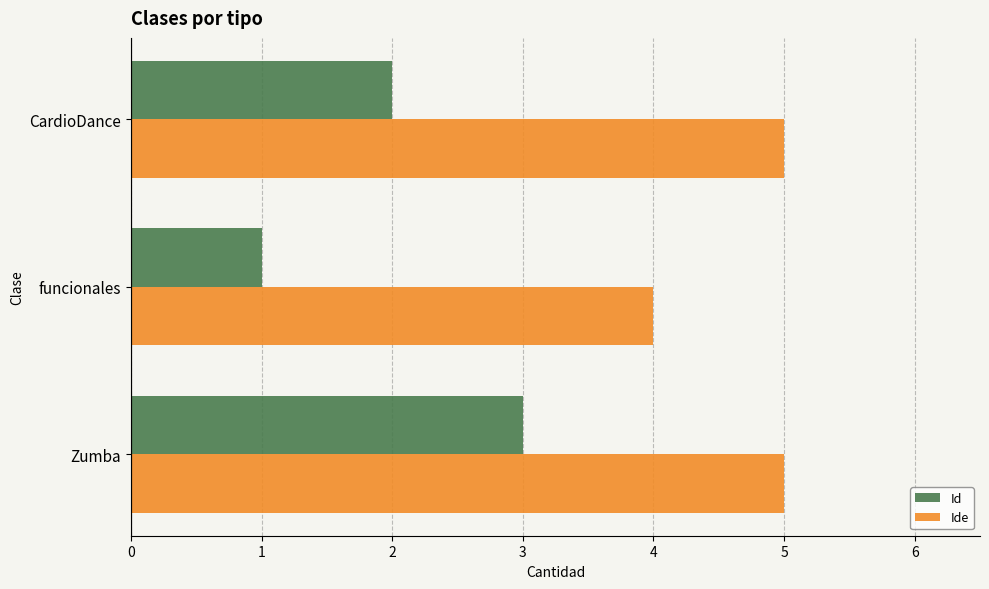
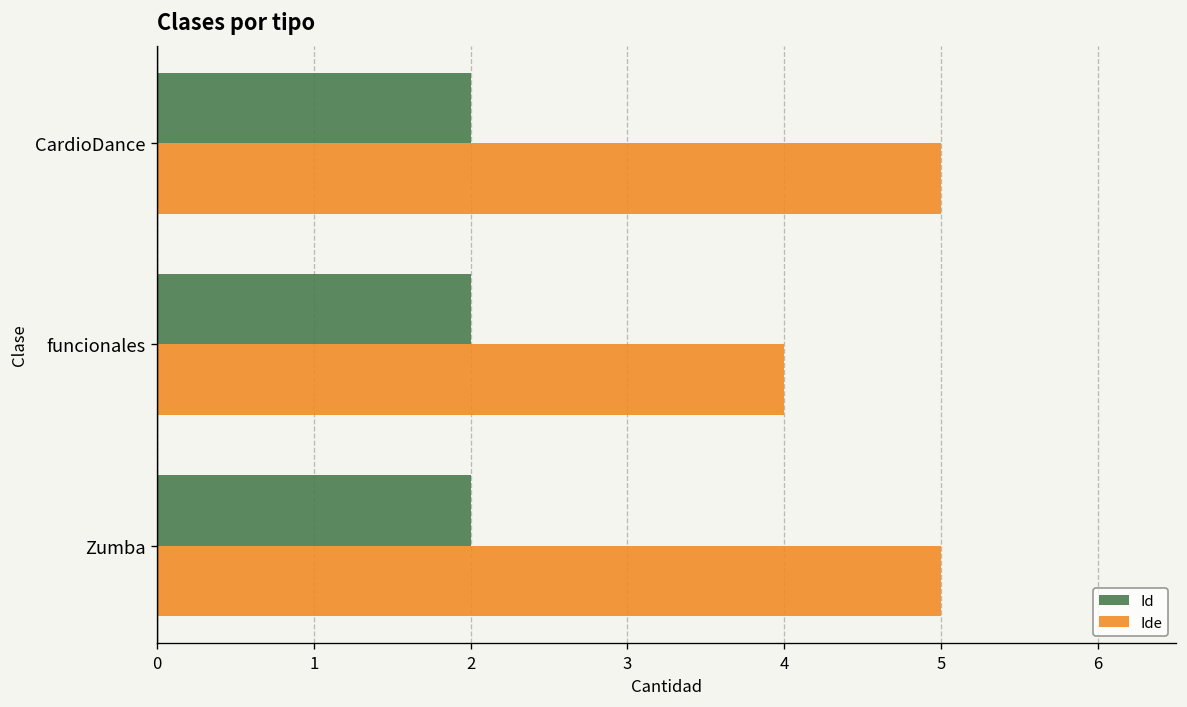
Id, funcionales: 1 -> 2
Id, Zumba: 3 -> 2
